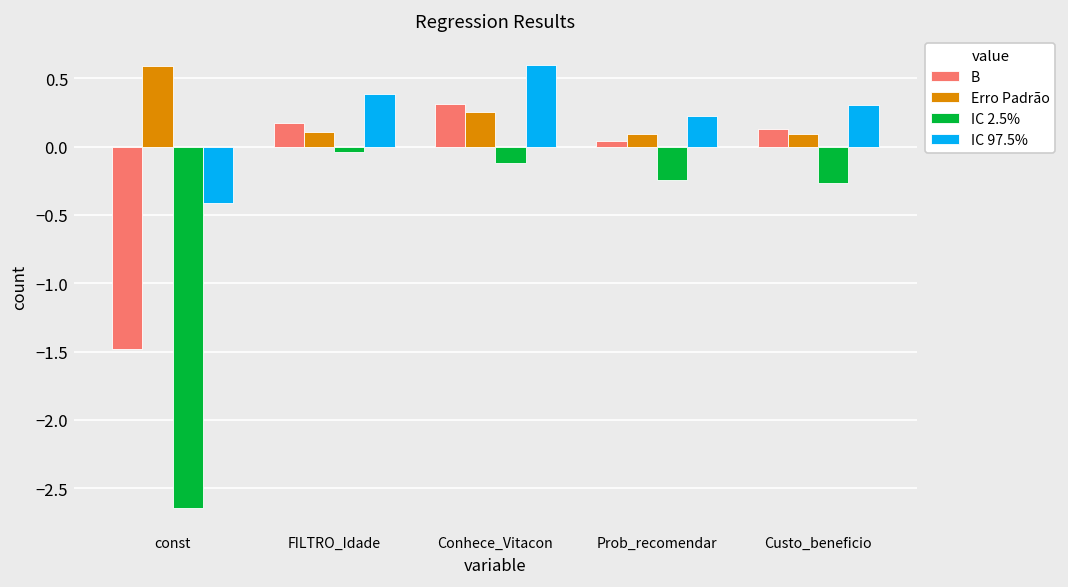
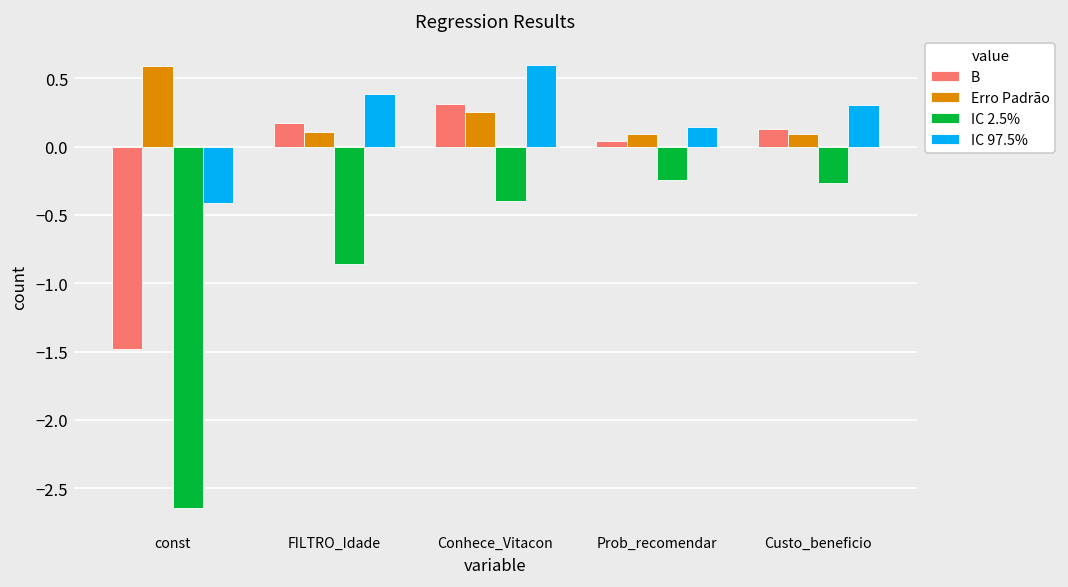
IC 2.5%, FILTRO_Idade: -0.04 -> -0.86
IC 2.5%, Conhece_Vitacon: -0.12 -> -0.40
IC 97.5%, Prob_recomendar: 0.22 -> 0.15
